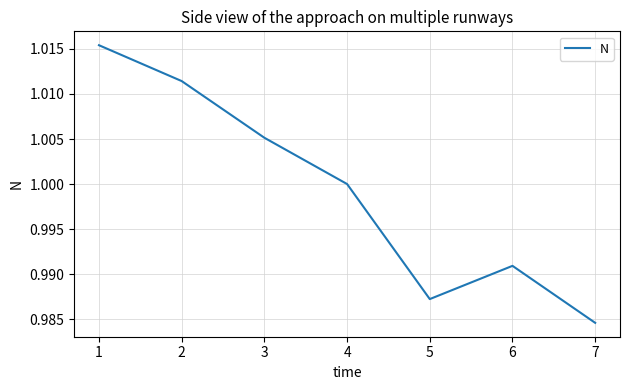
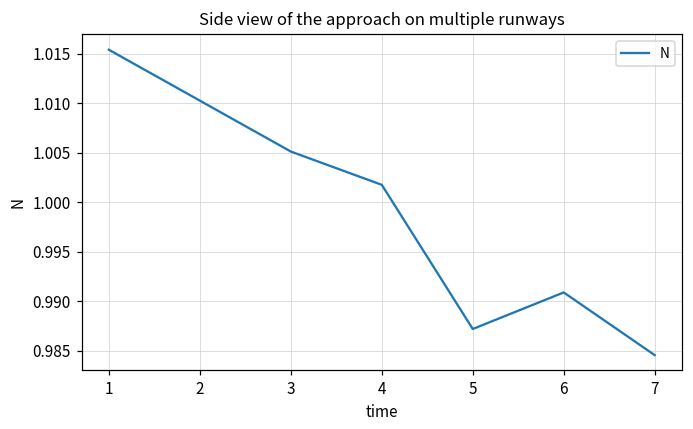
2: 1.011 -> 1.010
4: 1.000 -> 1.002
